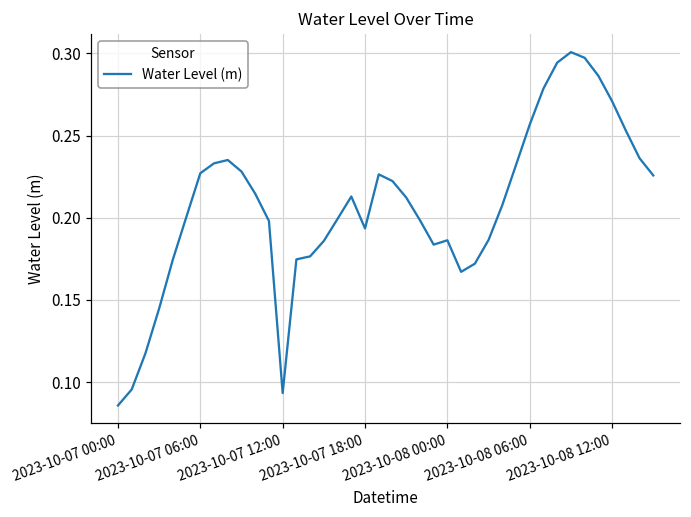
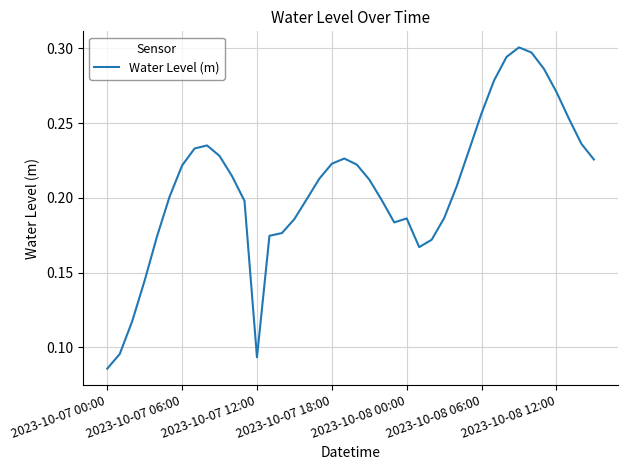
2023-10-07 06:00: 0.227 -> 0.222
2023-10-07 18:00: 0.193 -> 0.223
